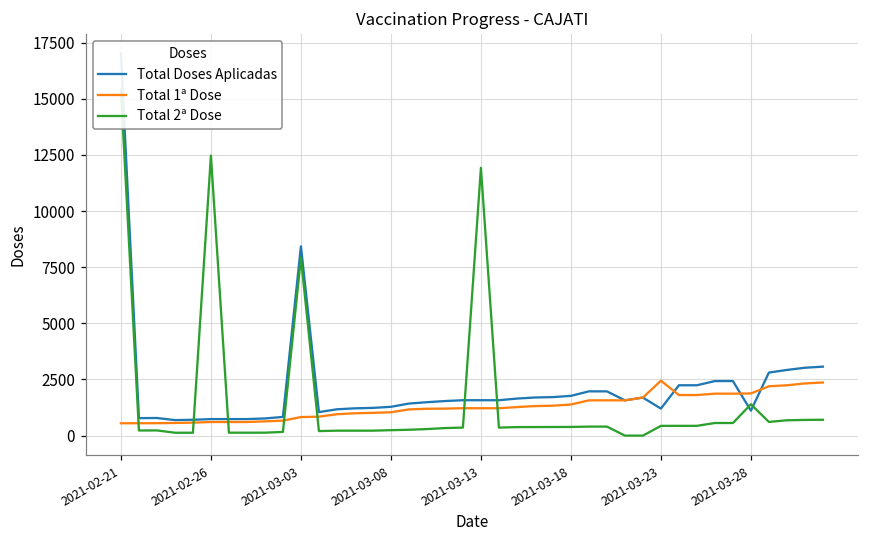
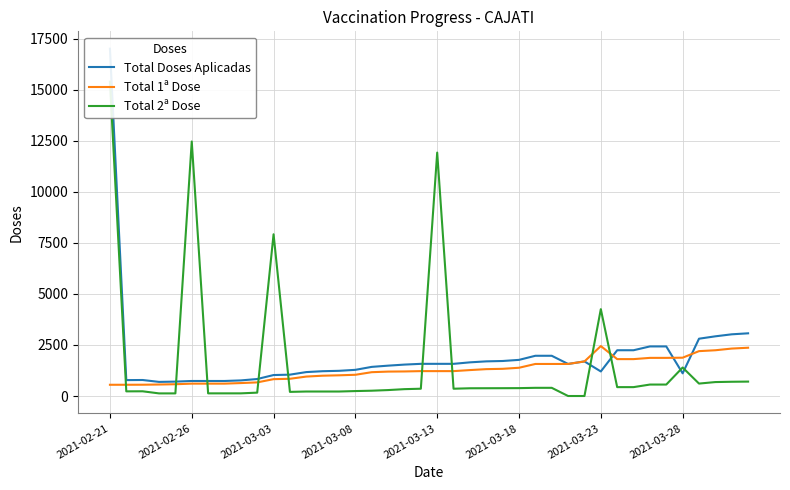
Total Doses Aplicadas, 2021-03-03: 8400 -> 1000
Total 2ª Dose, 2021-03-23: 400 -> 4300
